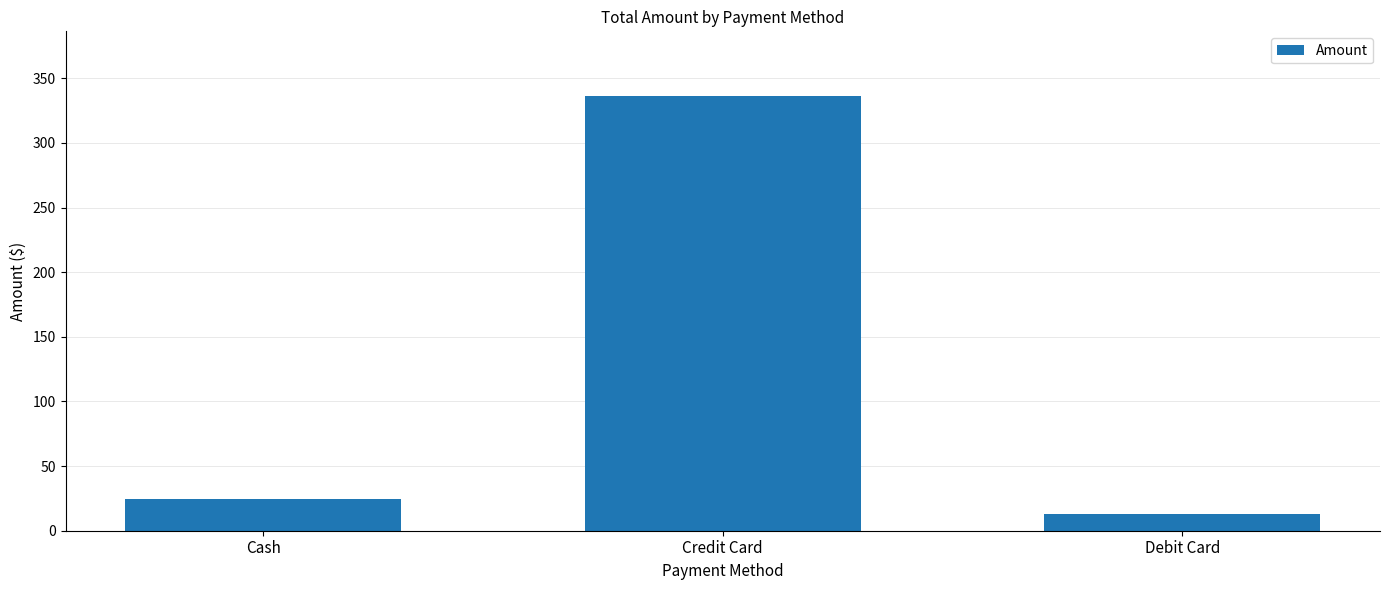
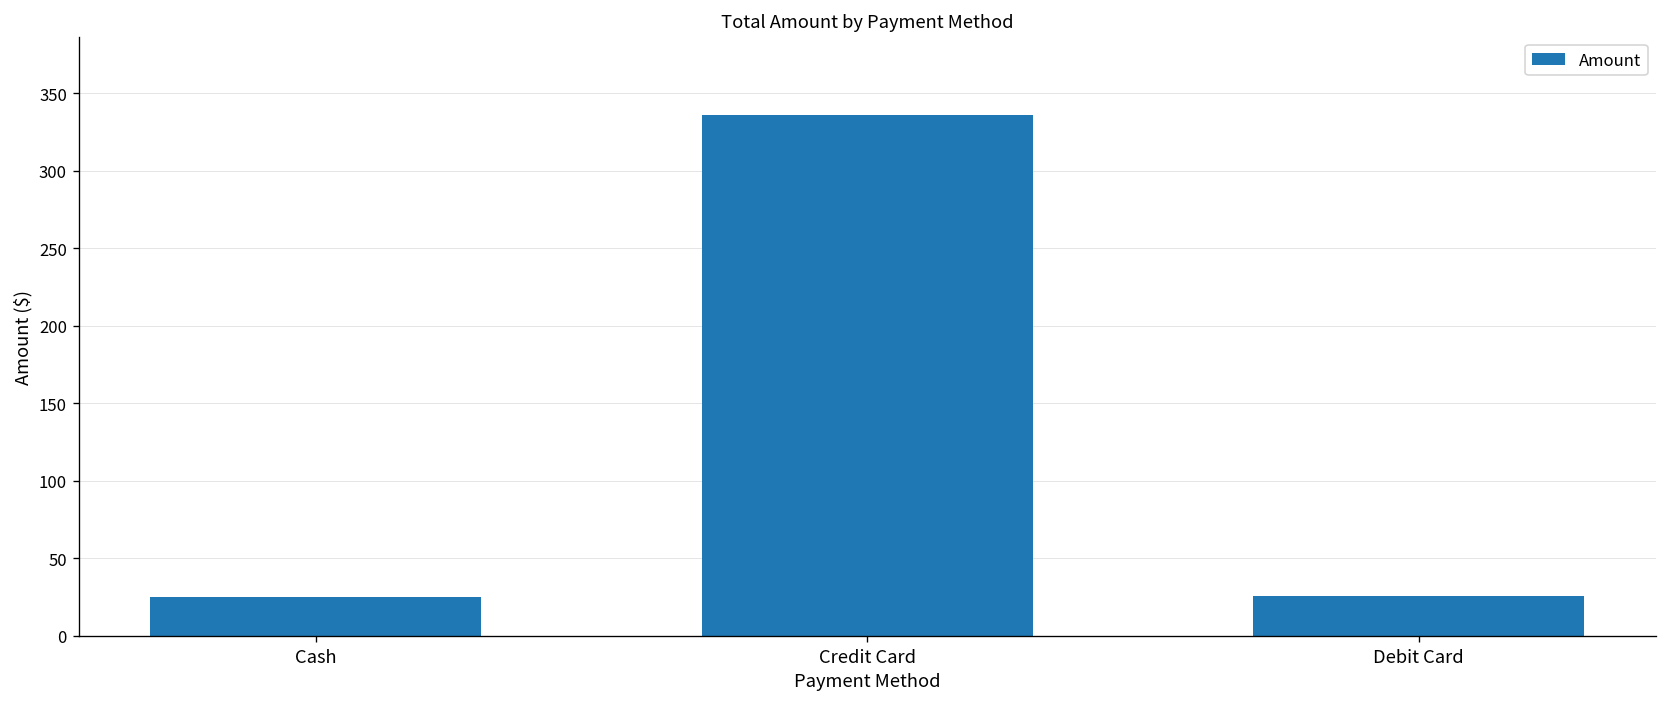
Debit Card: 13 -> 26
